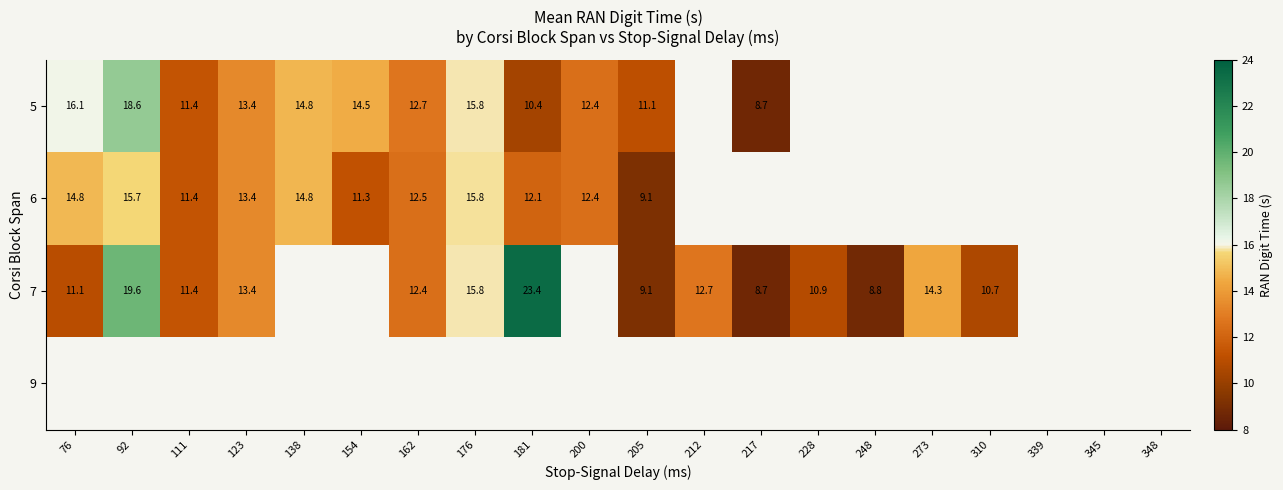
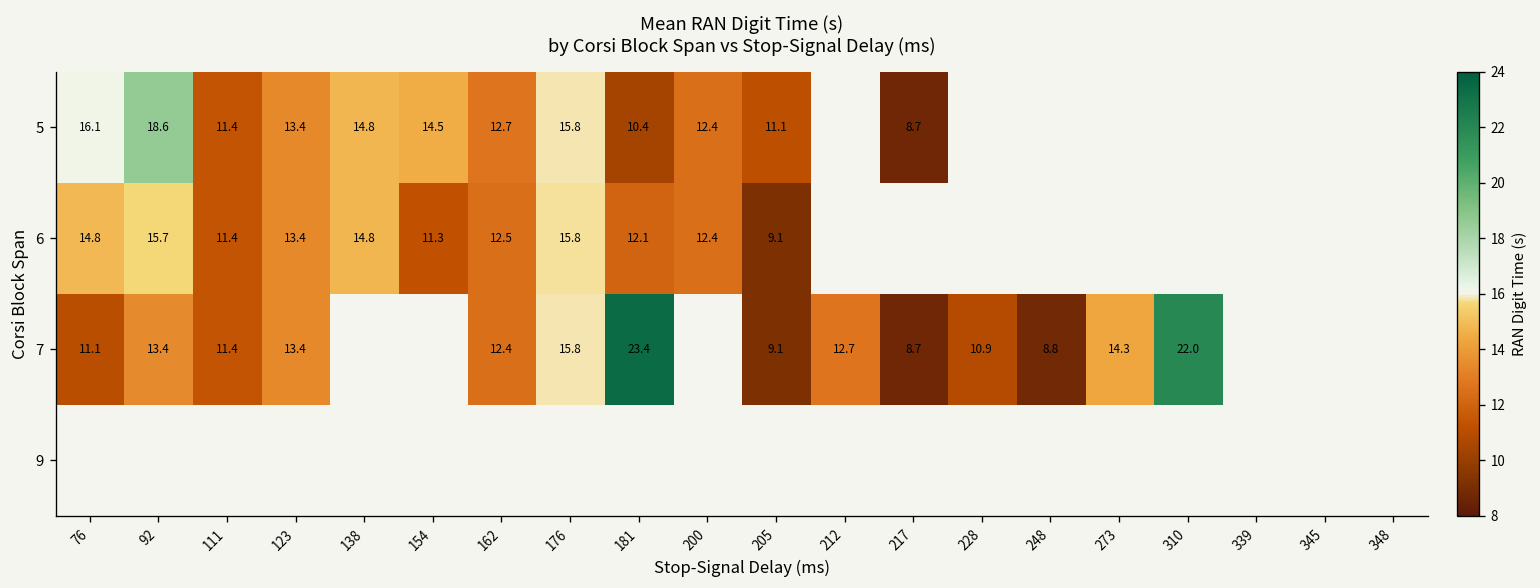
7, 92: 19.6 -> 13.4
7, 310: 10.7 -> 22.0
